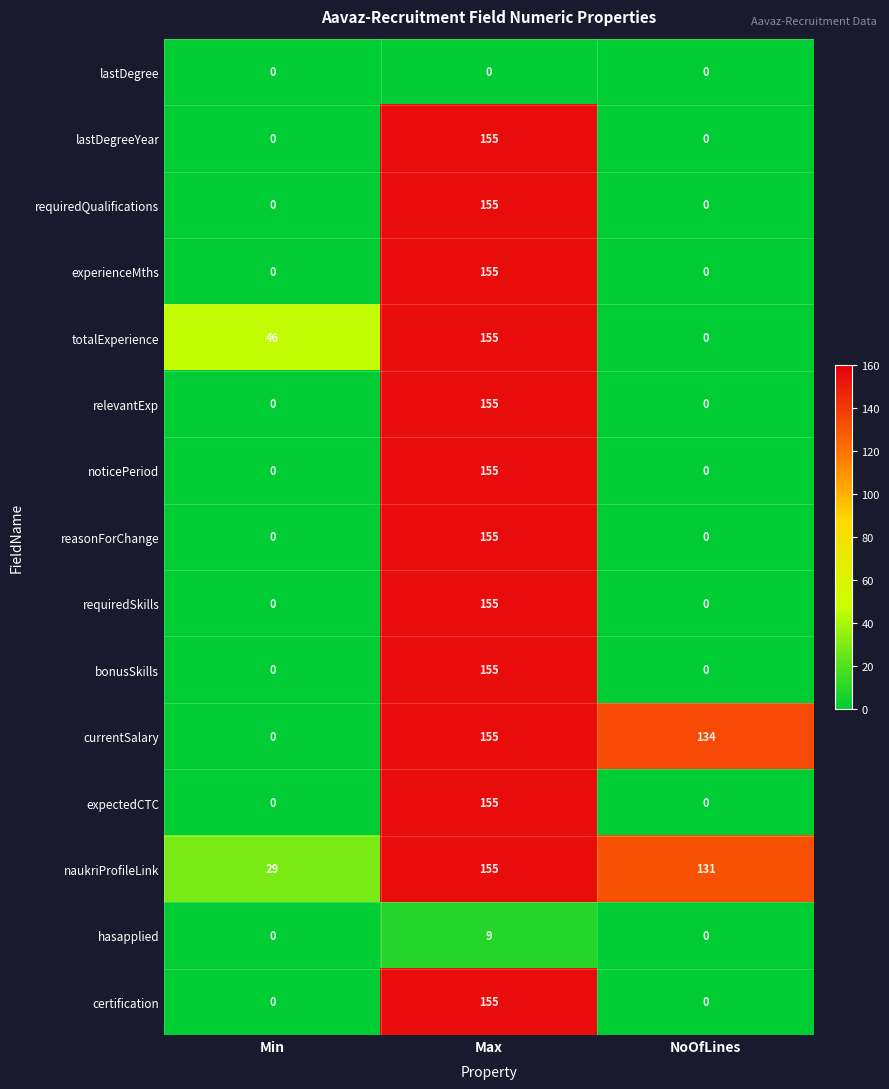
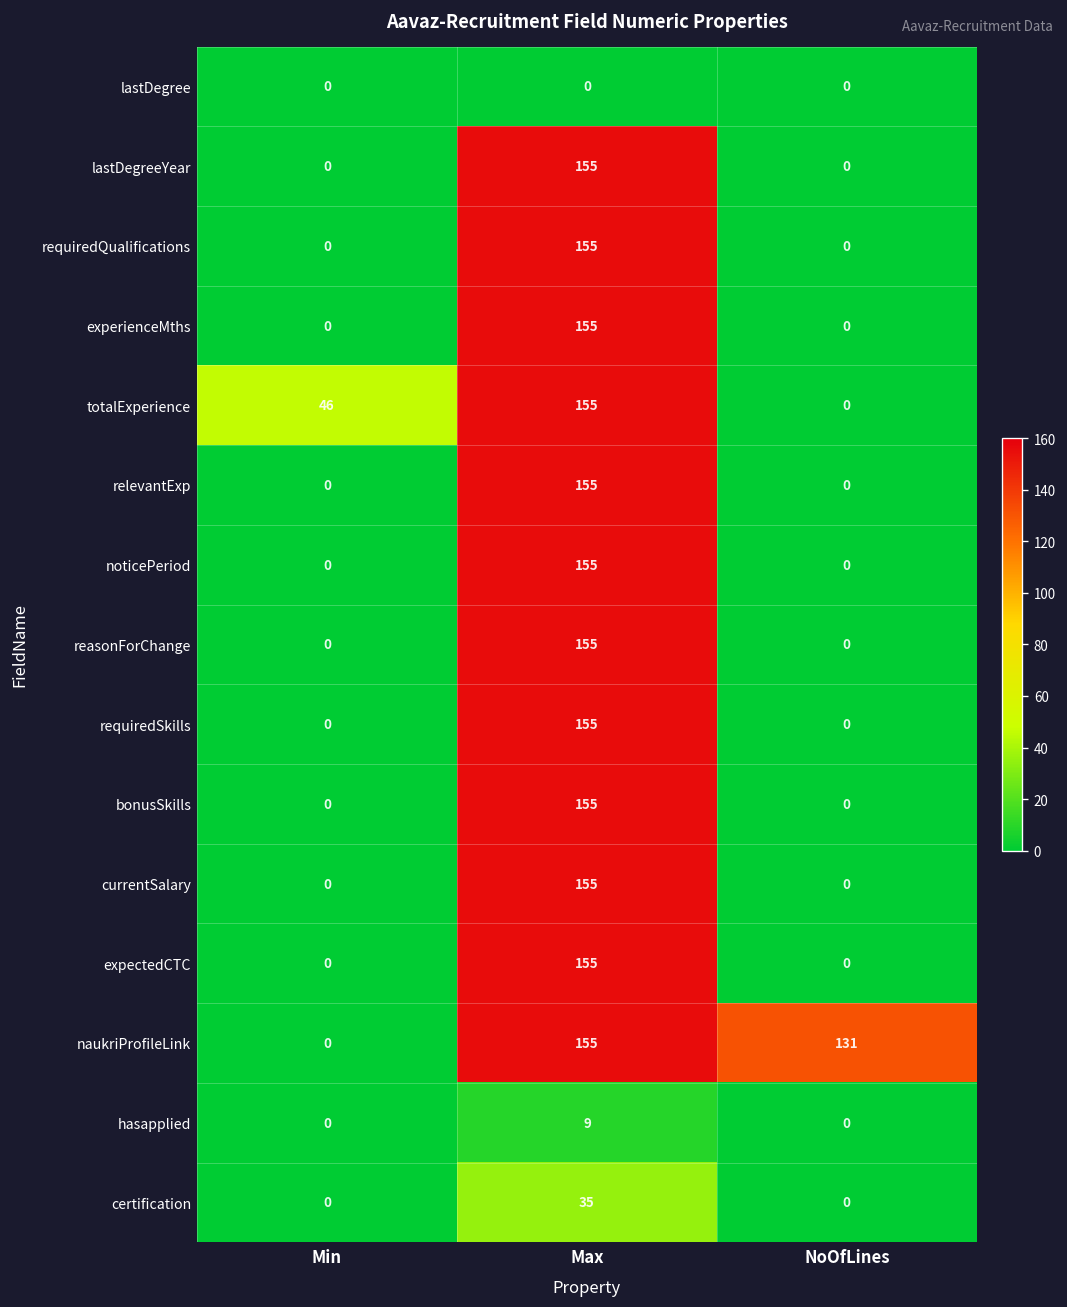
currentSalary, NoOfLines: 134 -> 0
naukriProfileLink, Min: 29 -> 0
certification, Max: 155 -> 35
